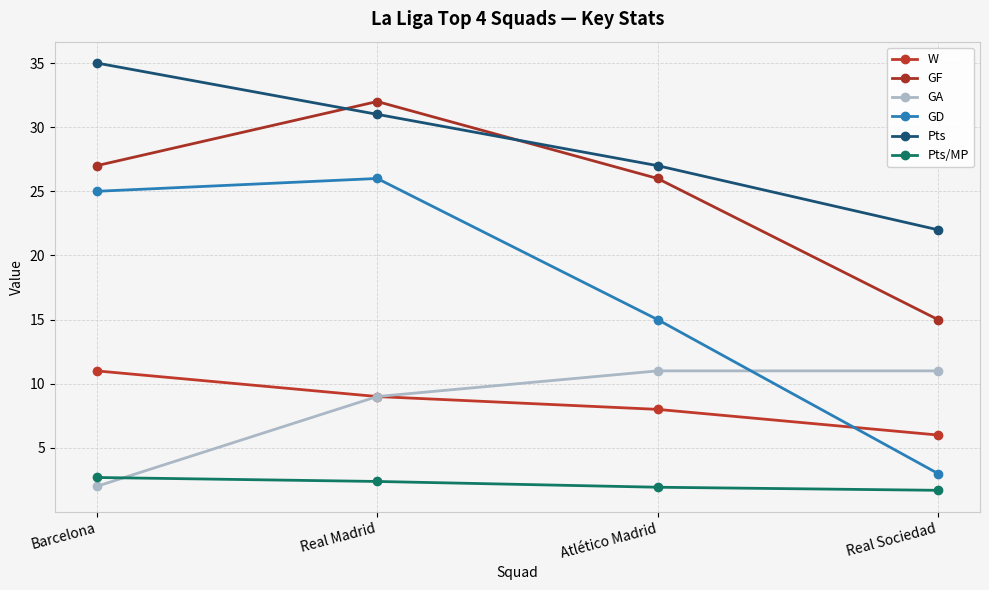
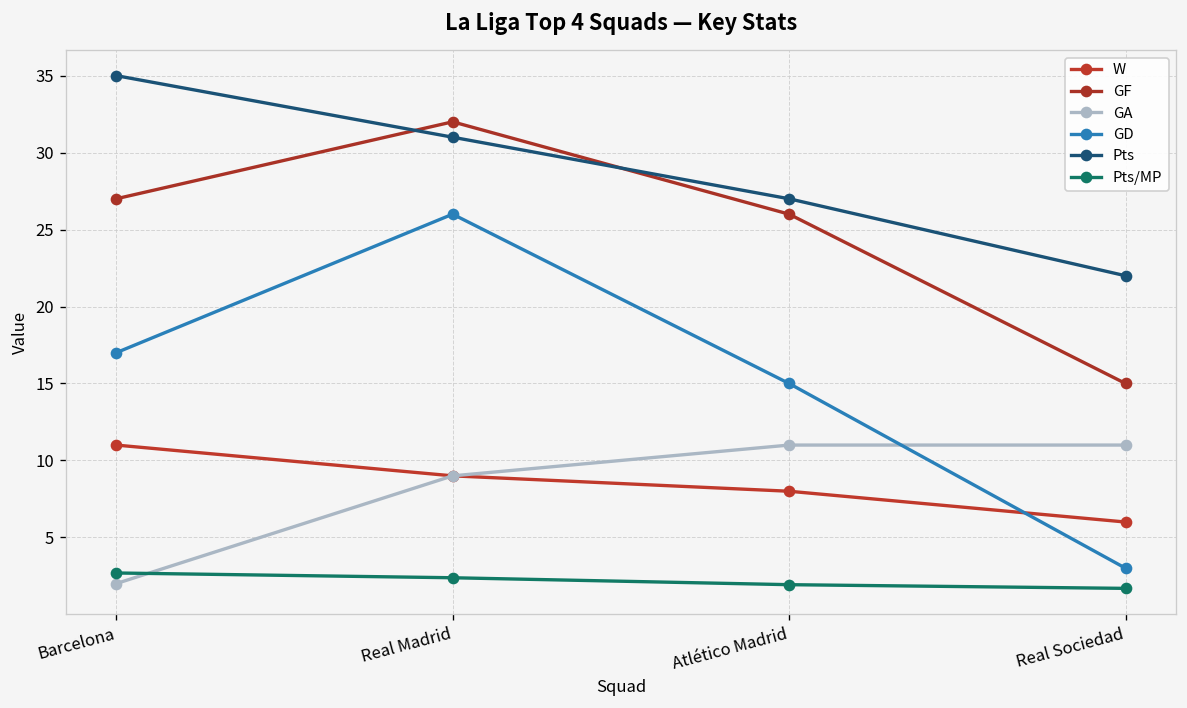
GD, Barcelona: 25 -> 17
